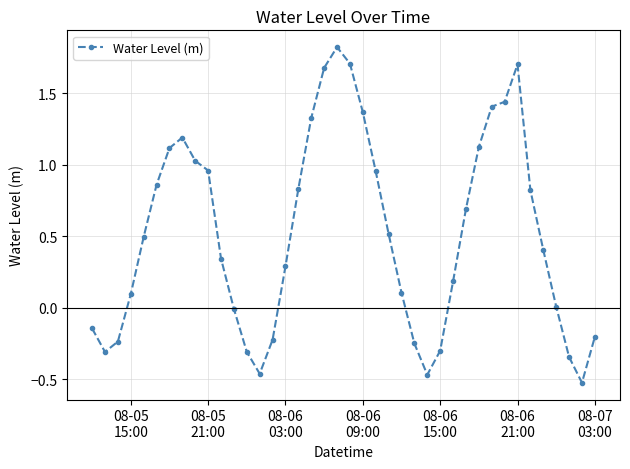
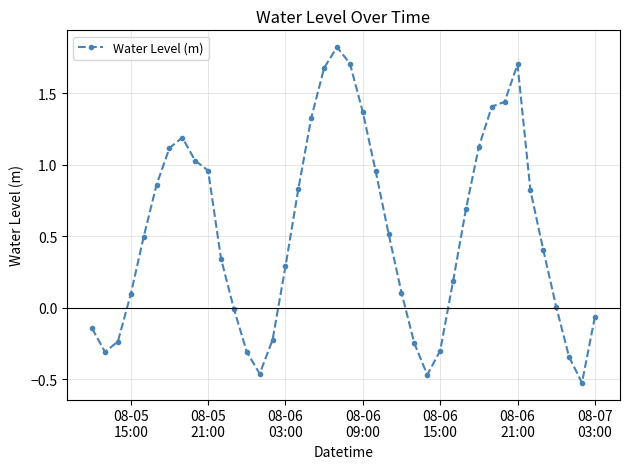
08-07 03:00: -0.20 -> -0.07
